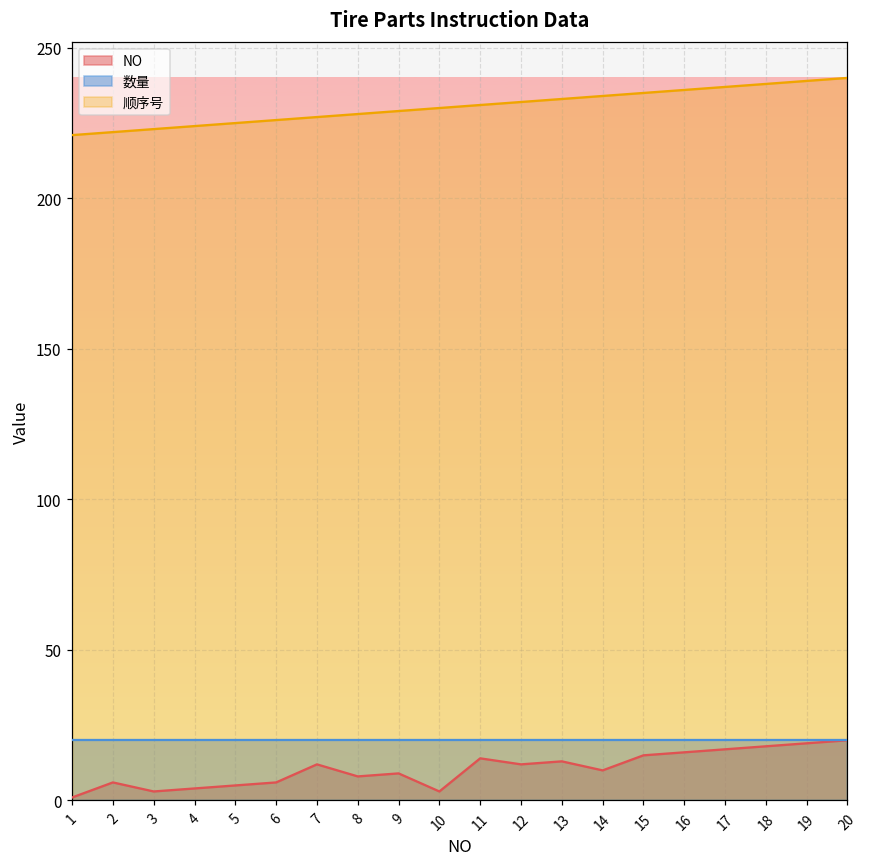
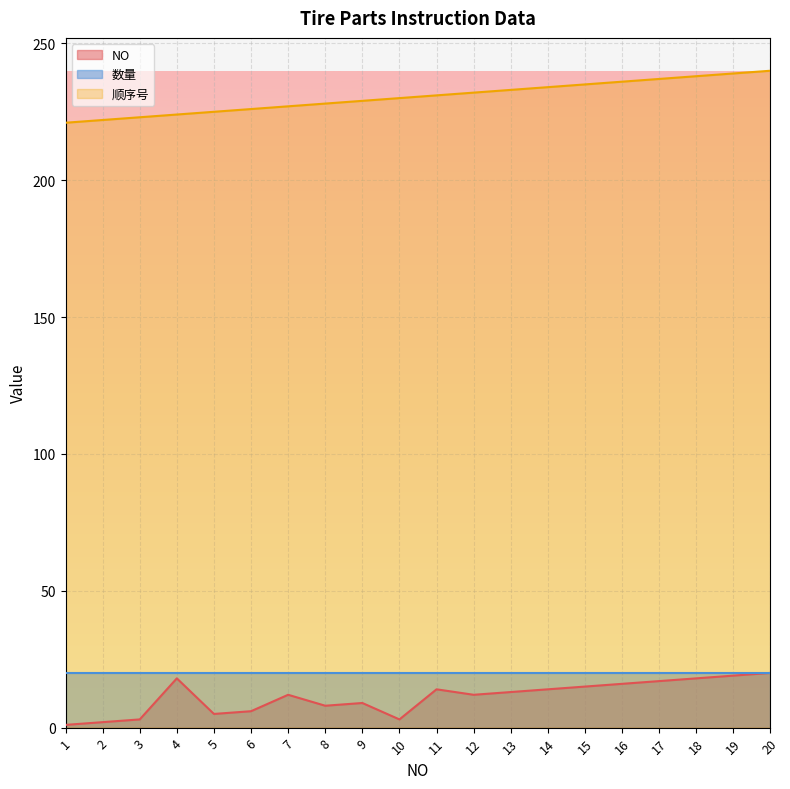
NO, 2: 6 -> 2
NO, 4: 4 -> 18
NO, 14: 10 -> 14
